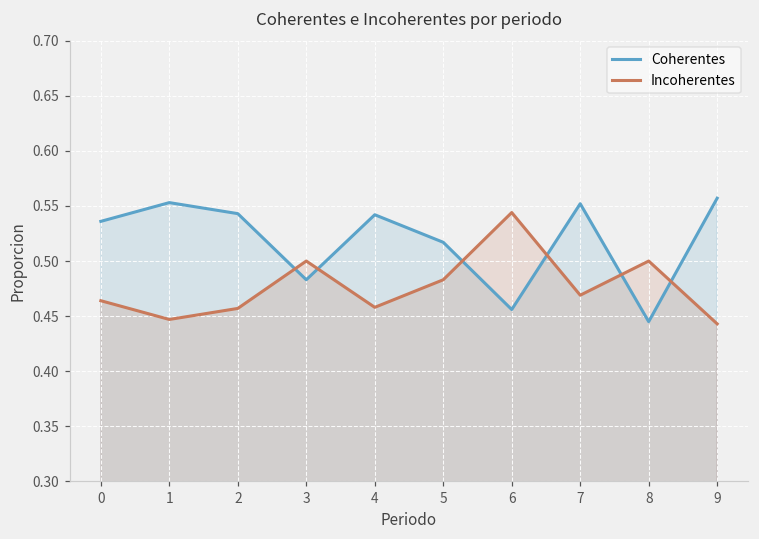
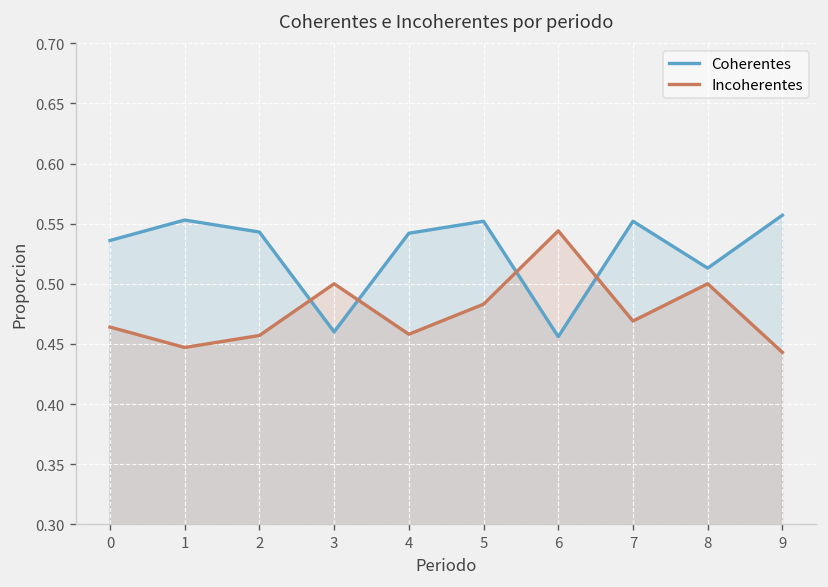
Coherentes, 3: 0.483 -> 0.460
Coherentes, 5: 0.517 -> 0.552
Coherentes, 8: 0.445 -> 0.513
